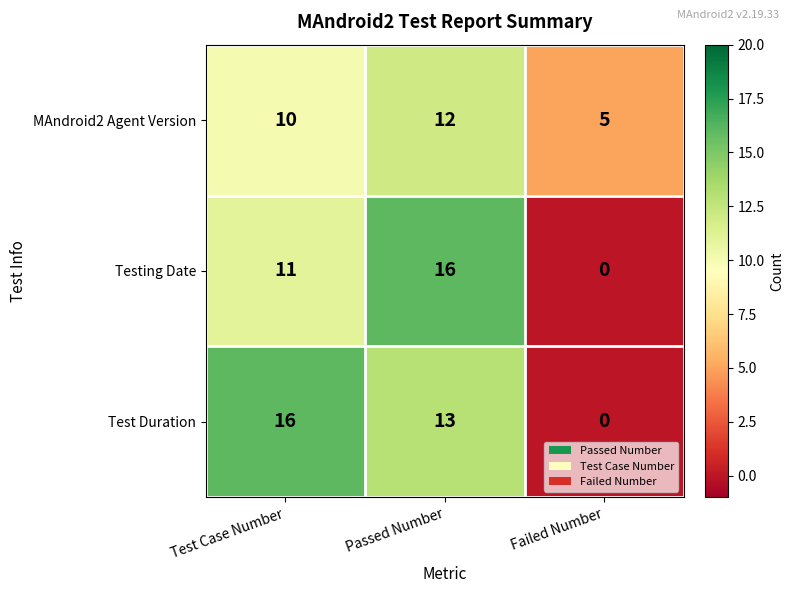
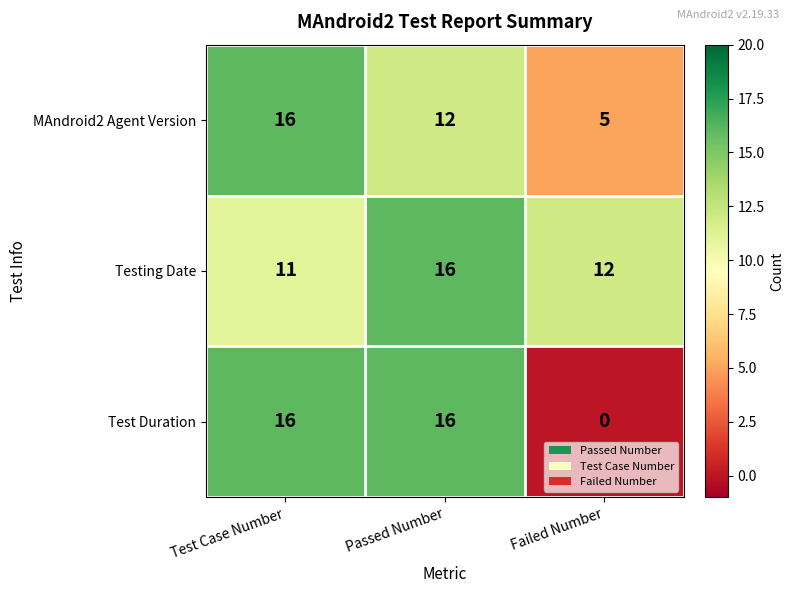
MAndroid2 Agent Version, Test Case Number: 10 -> 16
Testing Date, Failed Number: 0 -> 12
Test Duration, Passed Number: 13 -> 16
